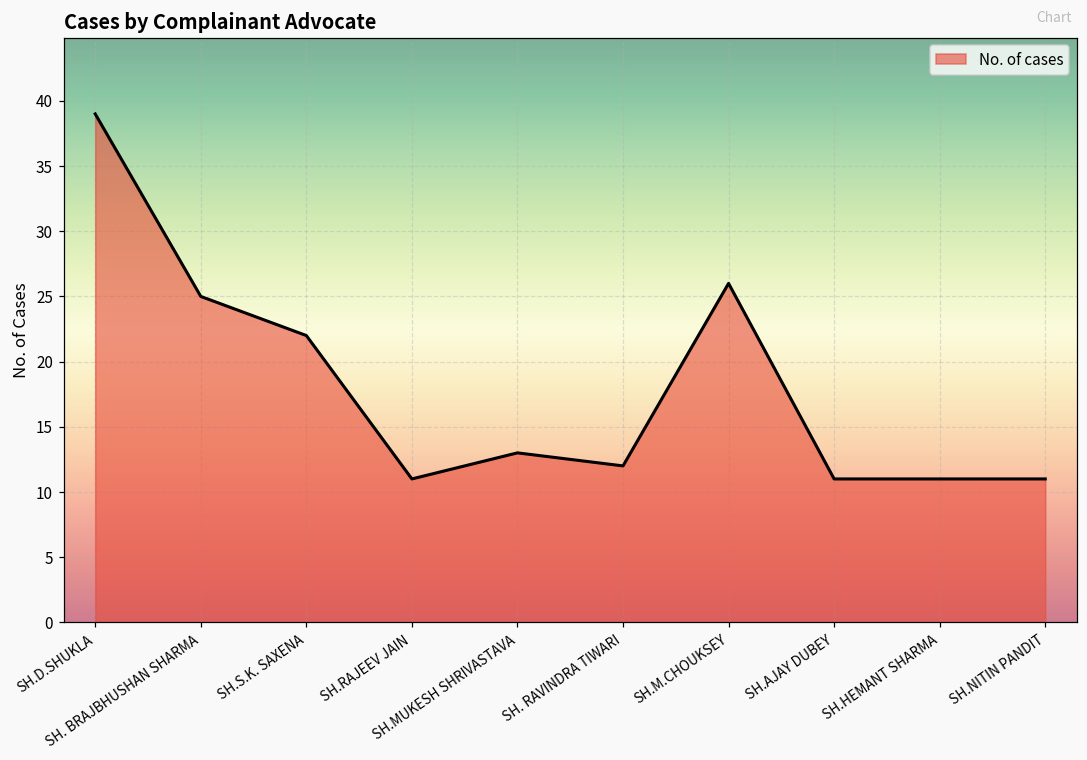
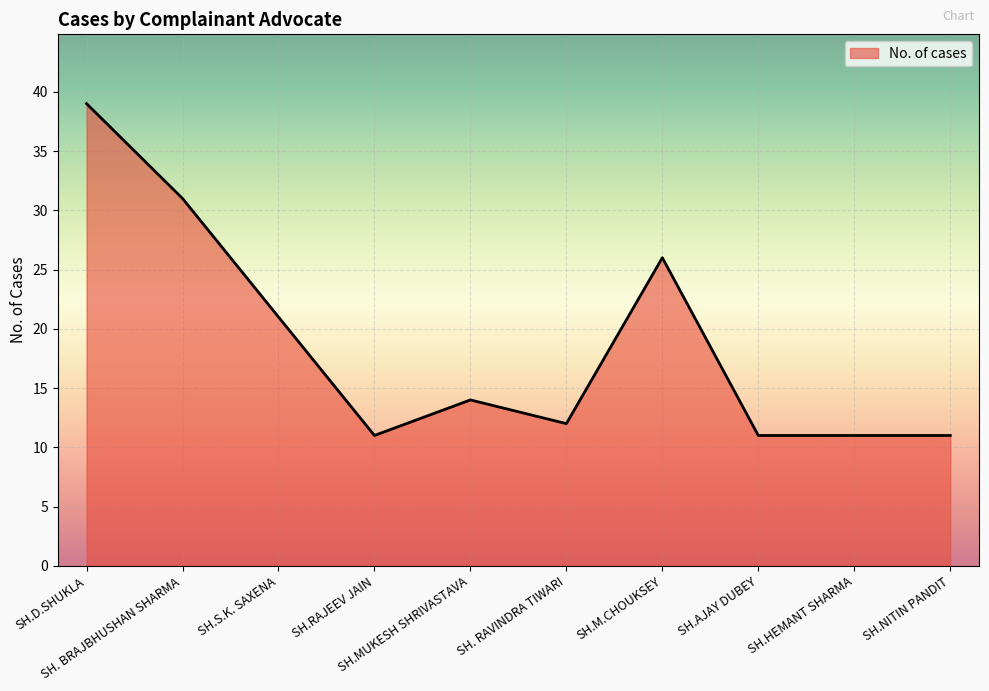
SH. BRAJBHUSHAN SHARMA: 25 -> 31
SH.S.K. SAXENA: 22 -> 21
SH.MUKESH SHRIVASTAVA: 13 -> 14
